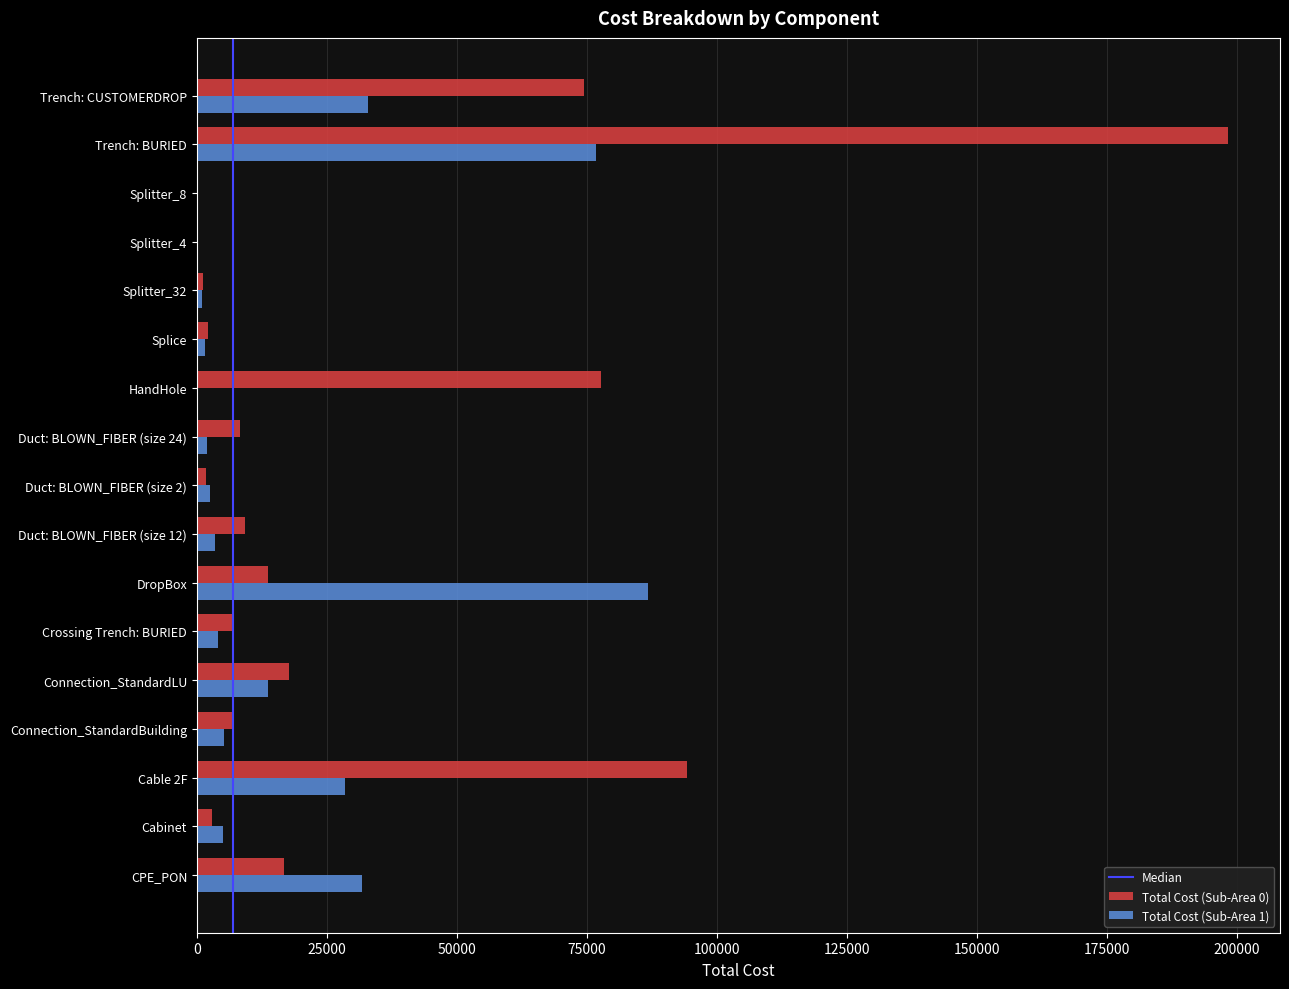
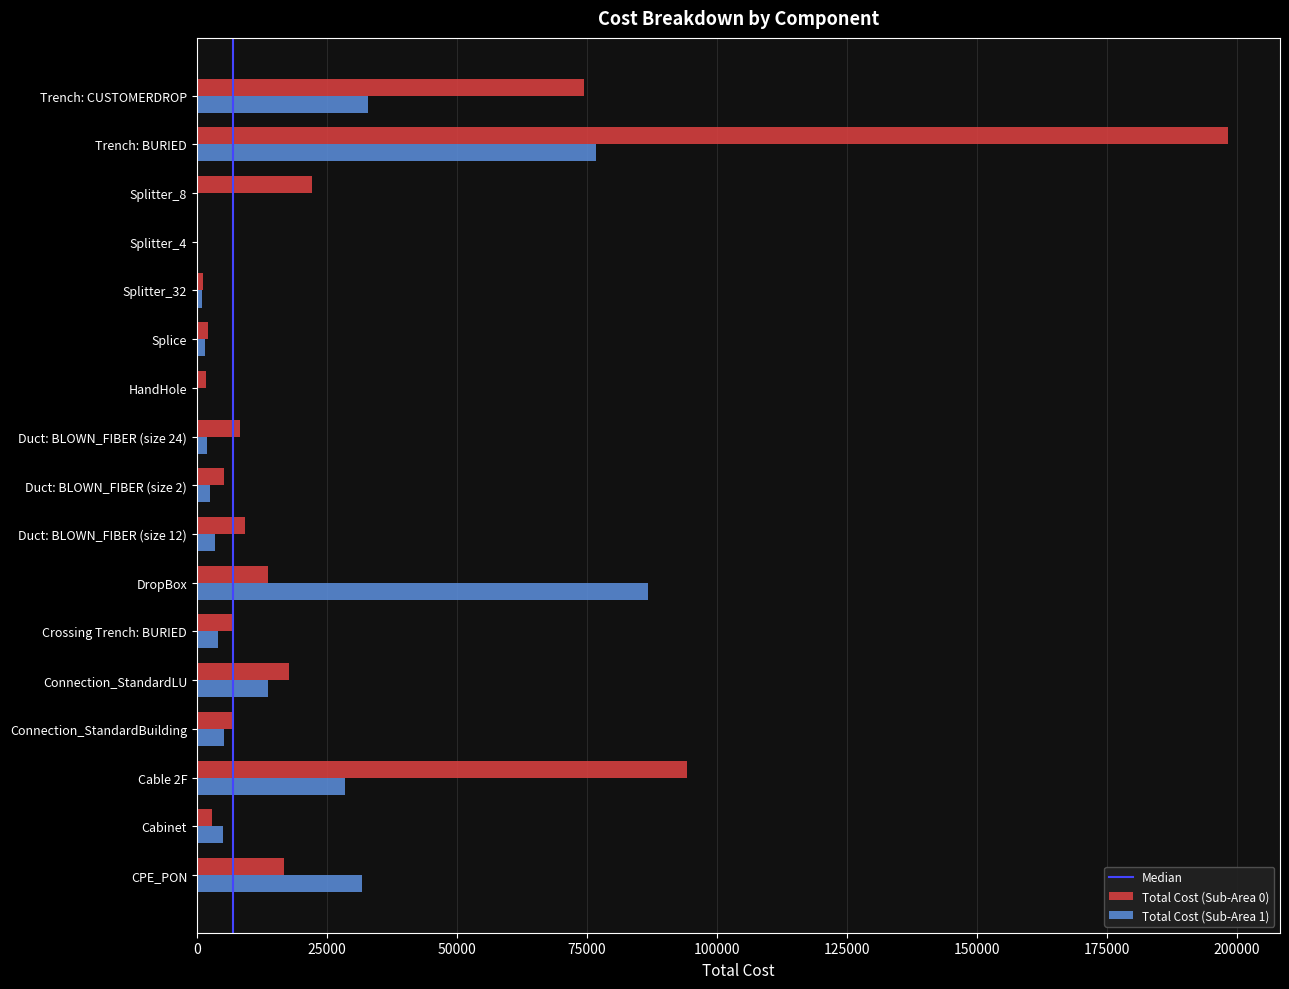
Total Cost (Sub-Area 0), Splitter_8: 0 -> 22000
Total Cost (Sub-Area 0), HandHole: 78000 -> 2000
Total Cost (Sub-Area 0), Duct: BLOWN_FIBER (size 2): 2000 -> 5000
